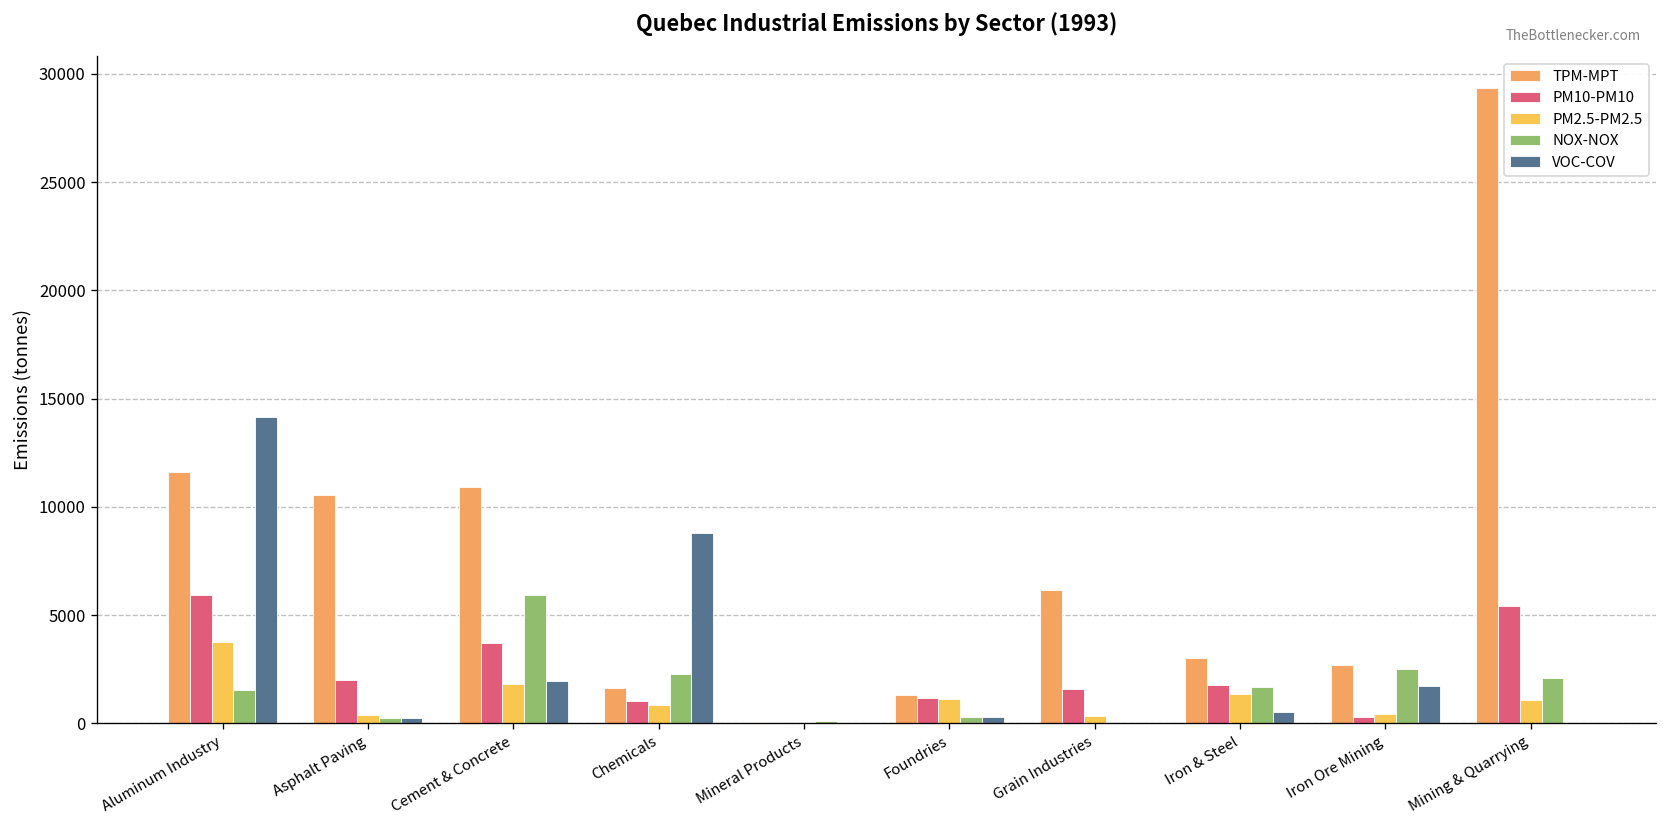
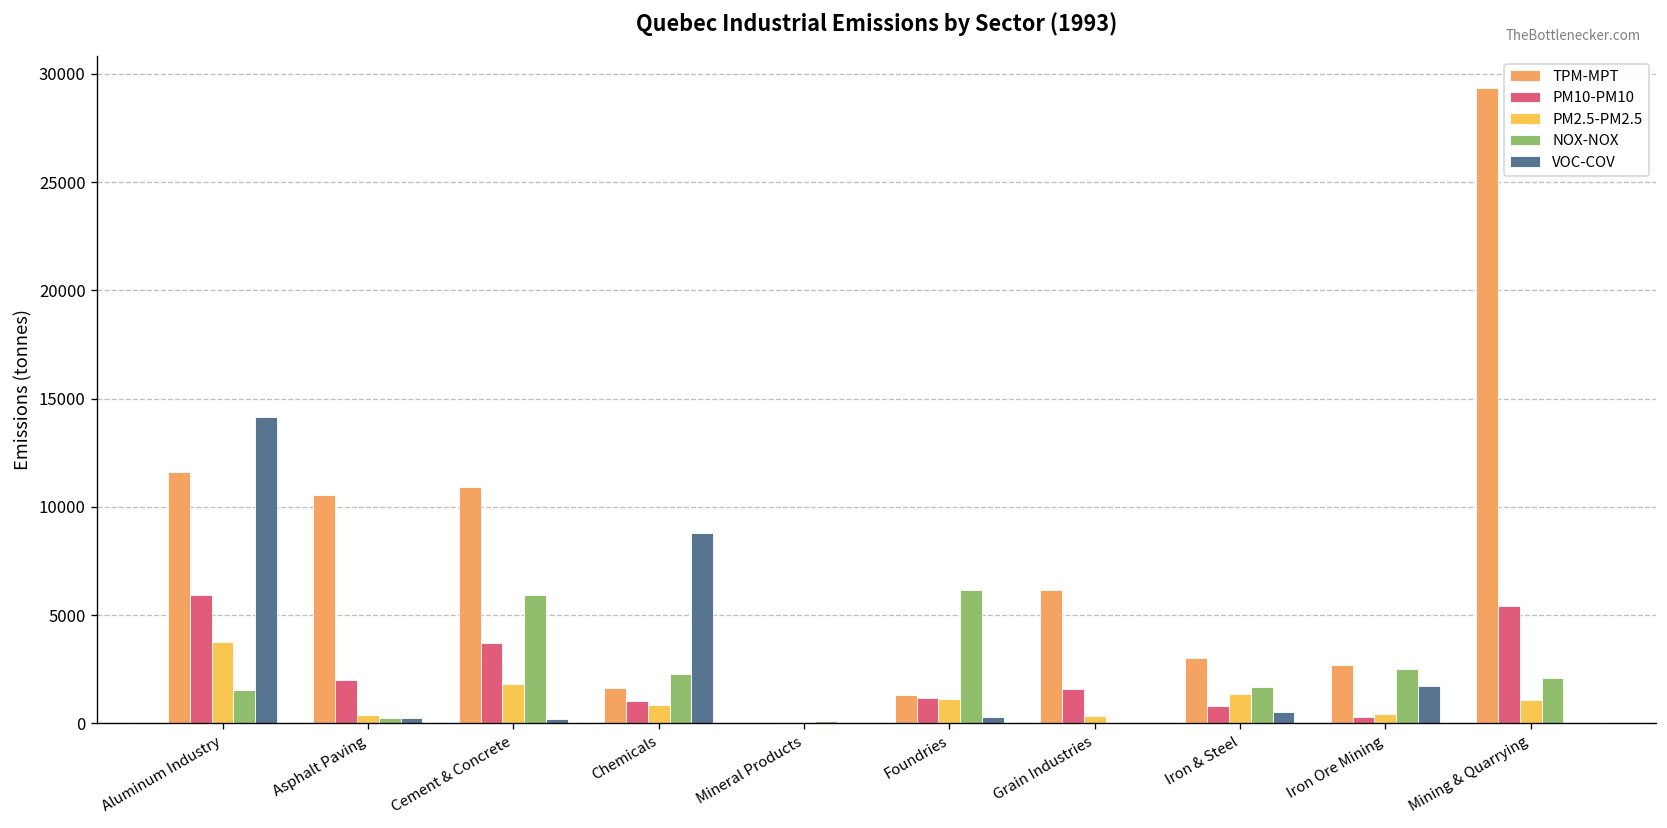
VOC-COV, Cement & Concrete: 2000 -> 200
NOX-NOX, Foundries: 300 -> 6100
PM10-PM10, Iron & Steel: 1800 -> 800
